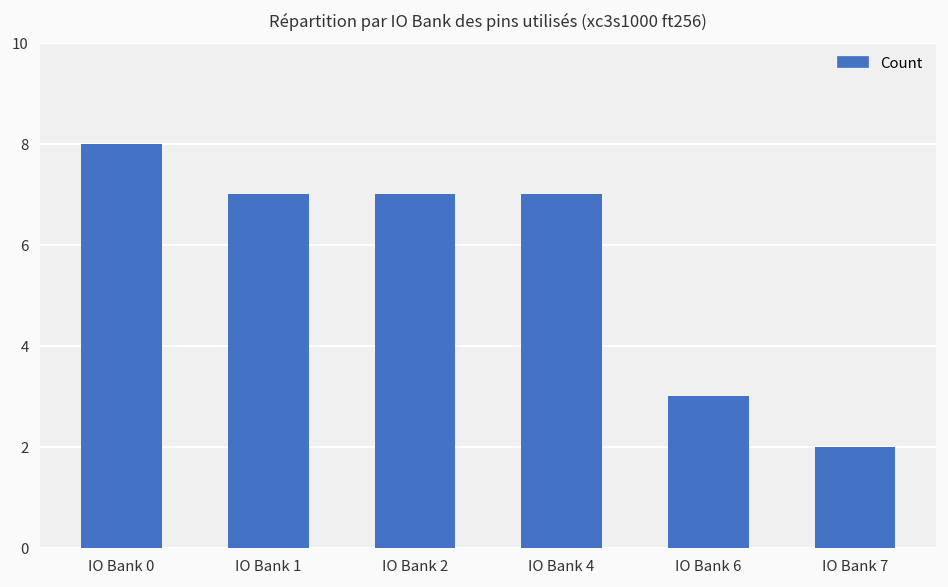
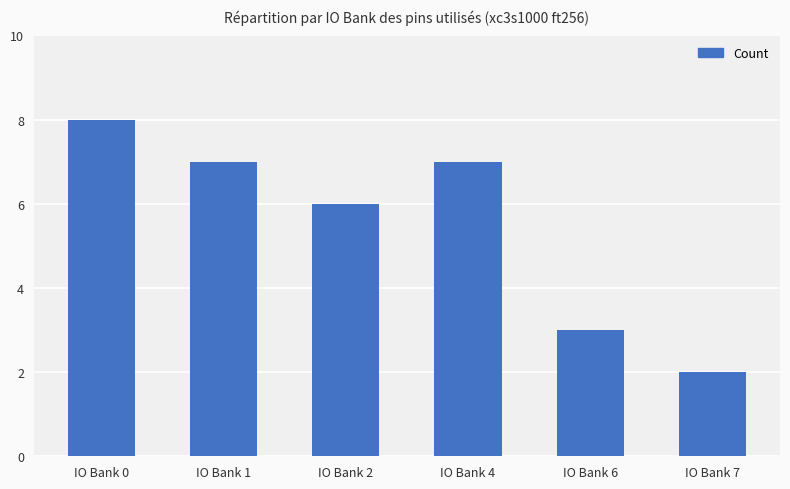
IO Bank 2: 7 -> 6
